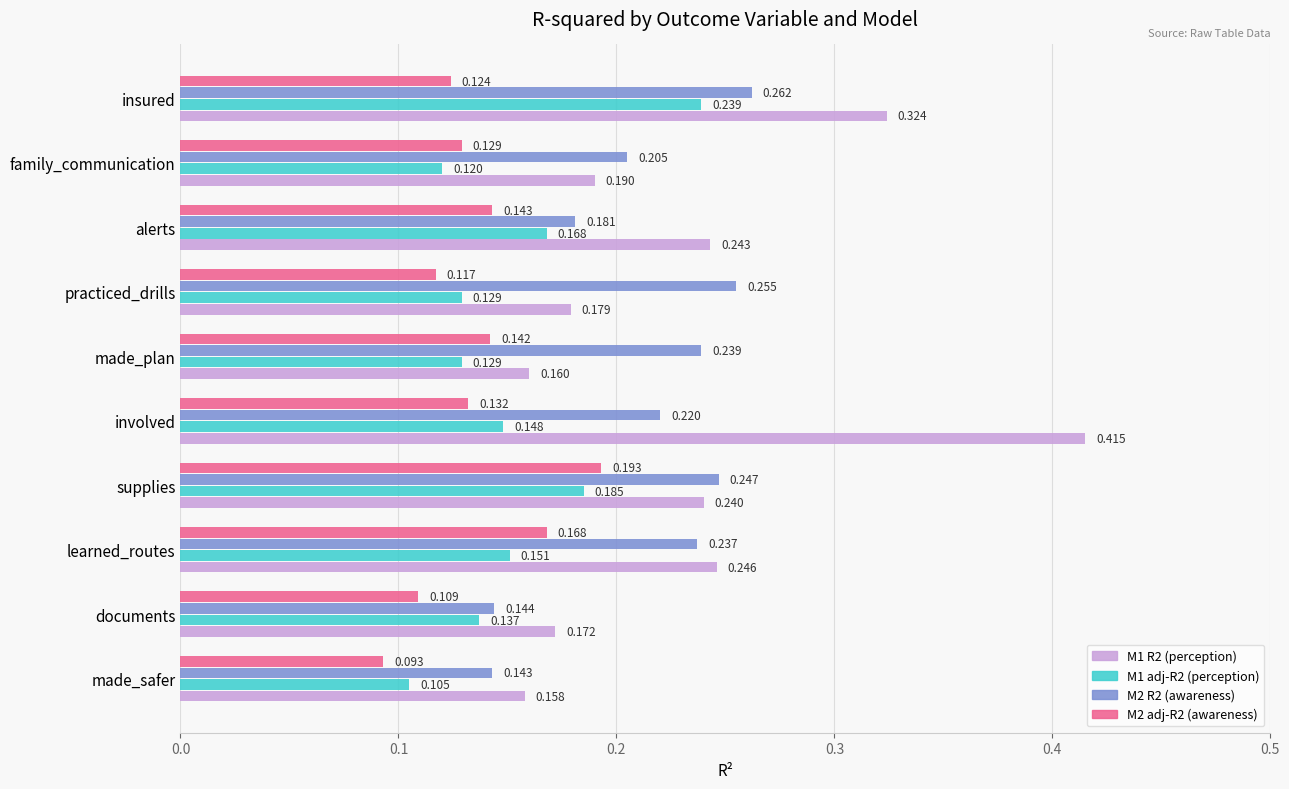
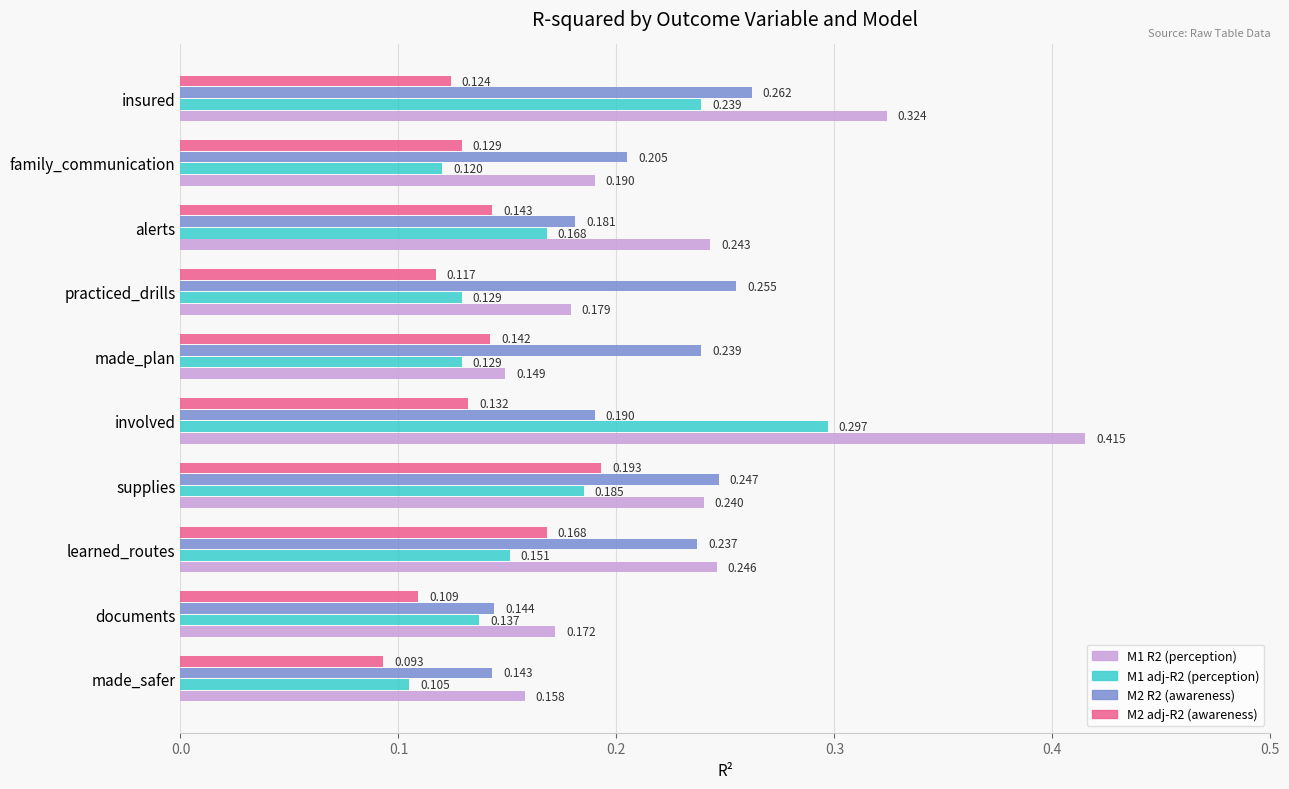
M1 R2 (perception), made_plan: 0.160 -> 0.149
M2 R2 (awareness), involved: 0.220 -> 0.190
M1 adj-R2 (perception), involved: 0.148 -> 0.297
